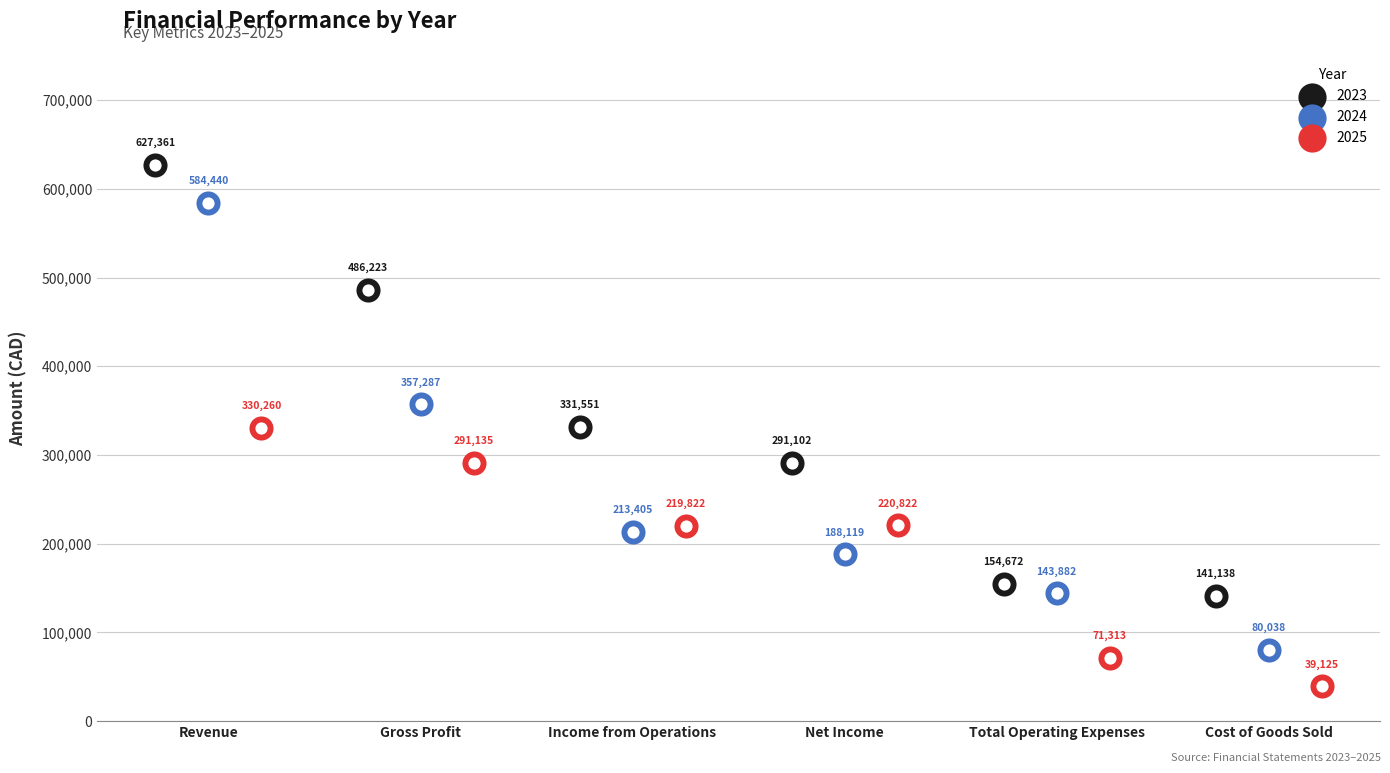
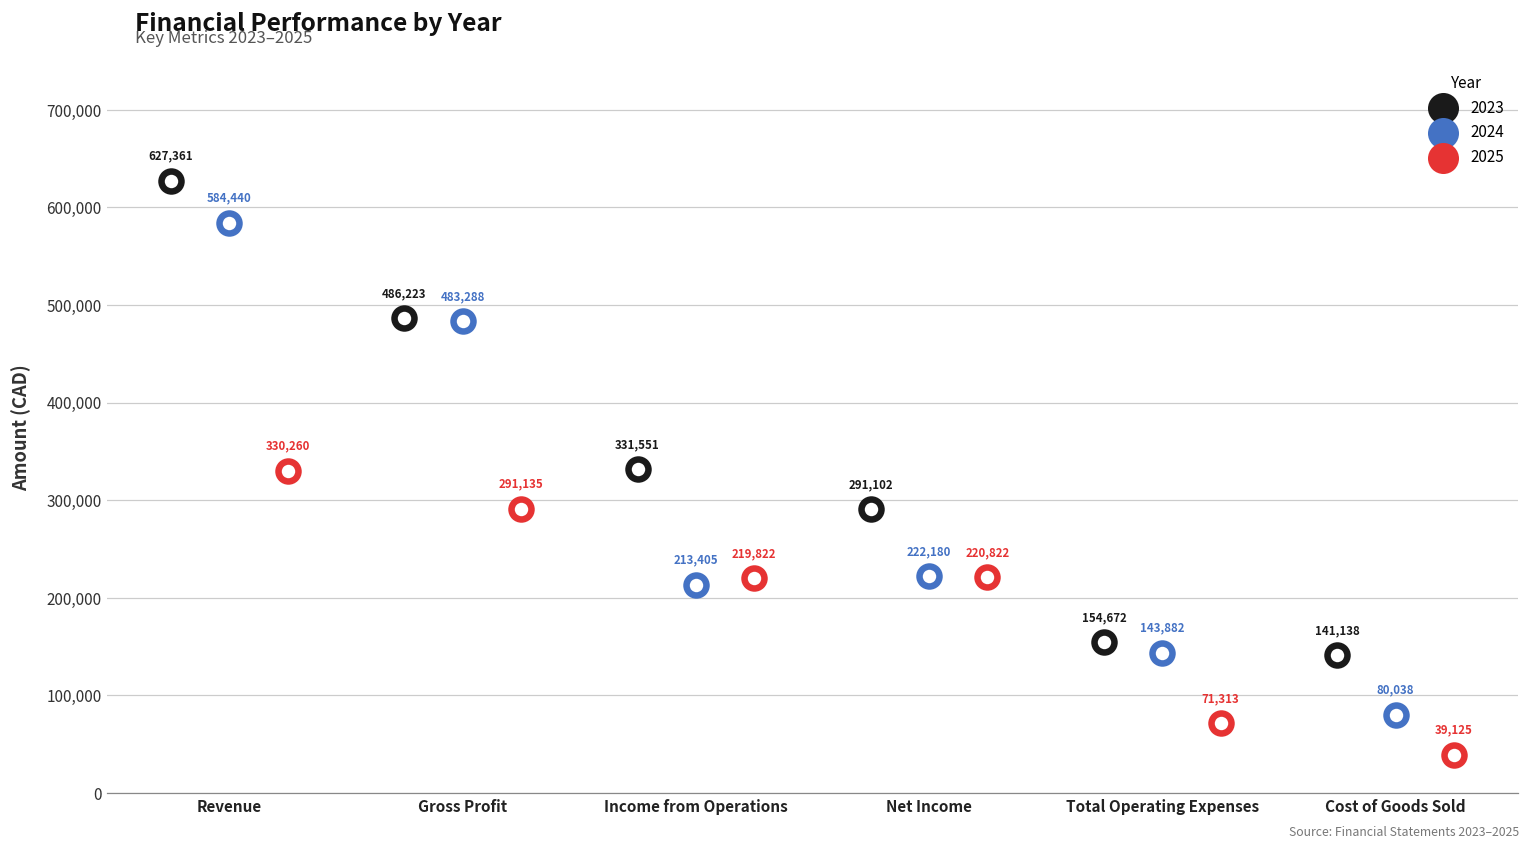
2024, Gross Profit: 357,287 -> 483,288
2024, Net Income: 188,119 -> 222,180
